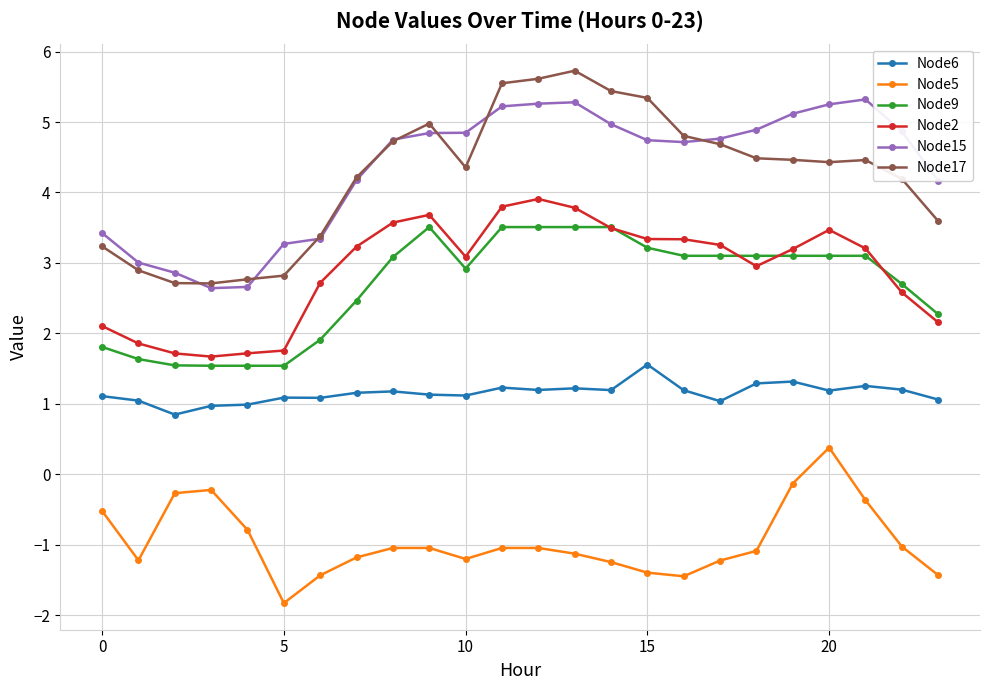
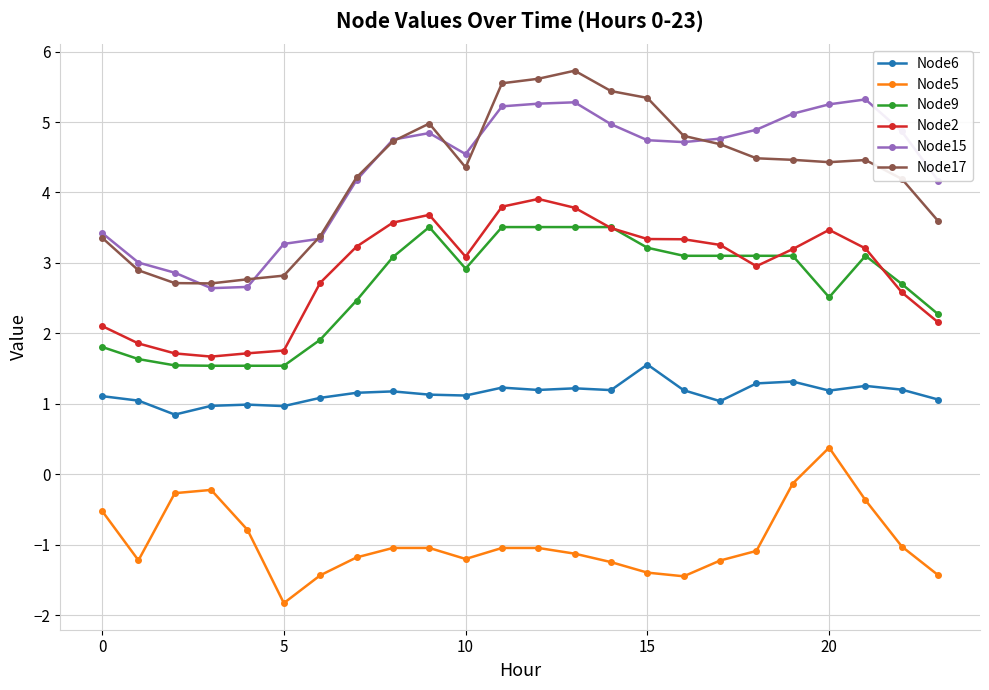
Node17, 0: 3.2 -> 3.4
Node6, 5: 1.1 -> 1.0
Node15, 10: 4.8 -> 4.5
Node9, 20: 3.1 -> 2.5
